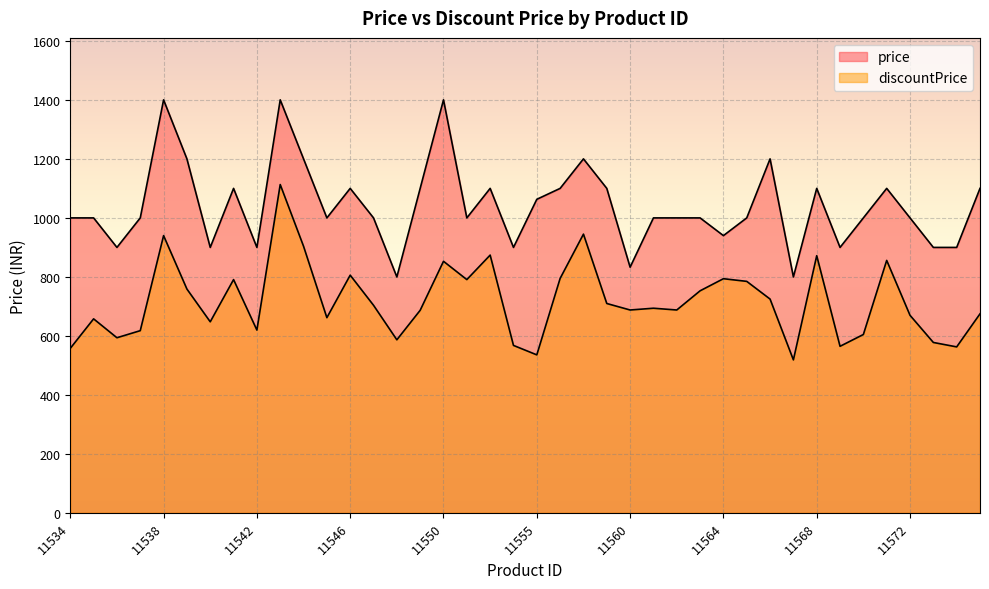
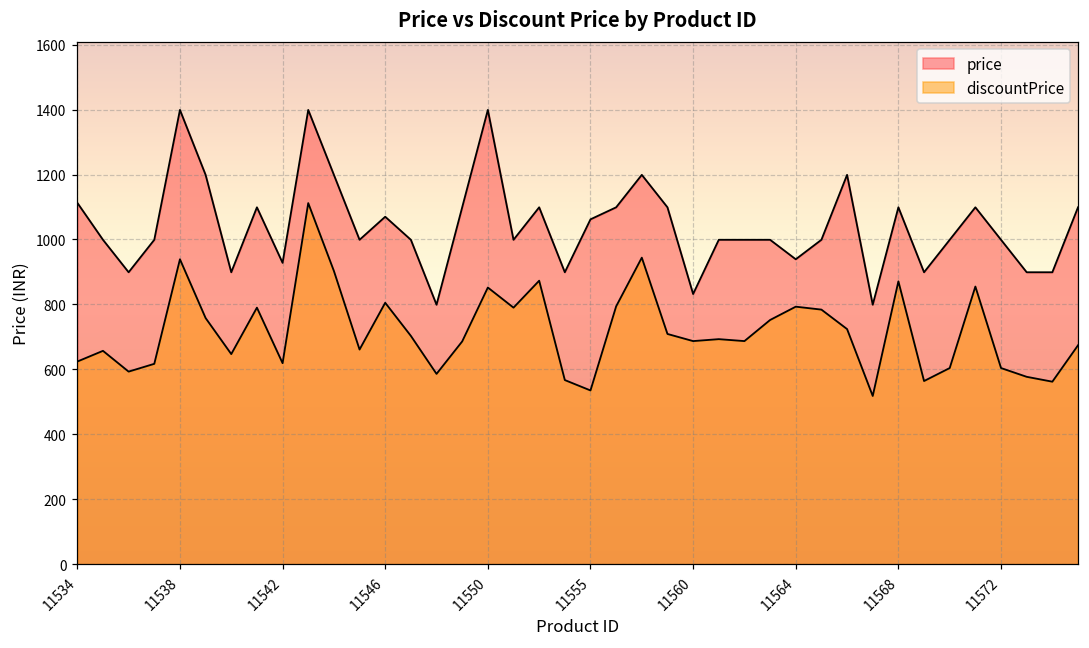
price, 11534: 1000 -> 1110
discountPrice, 11534: 560 -> 620
price, 11542: 900 -> 930
price, 11546: 1100 -> 1070
discountPrice, 11572: 670 -> 600
